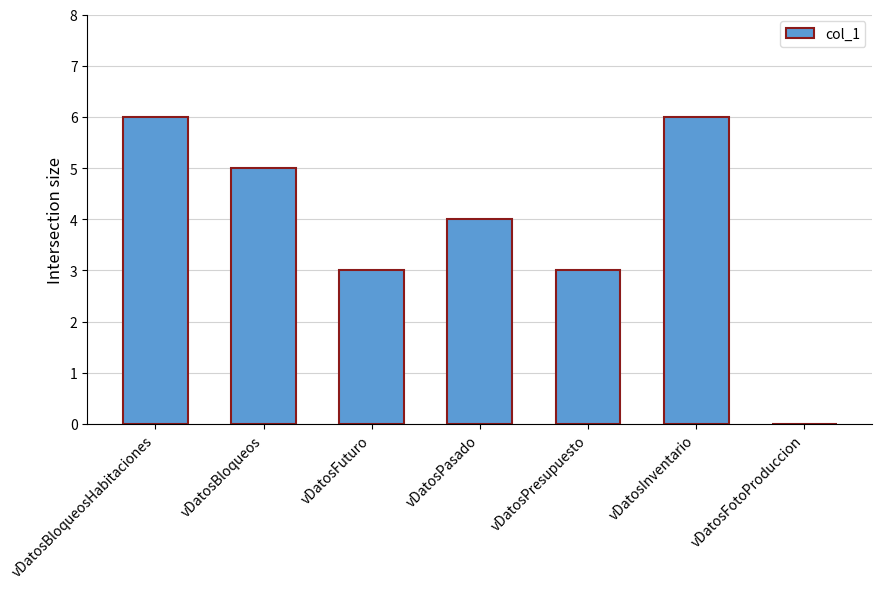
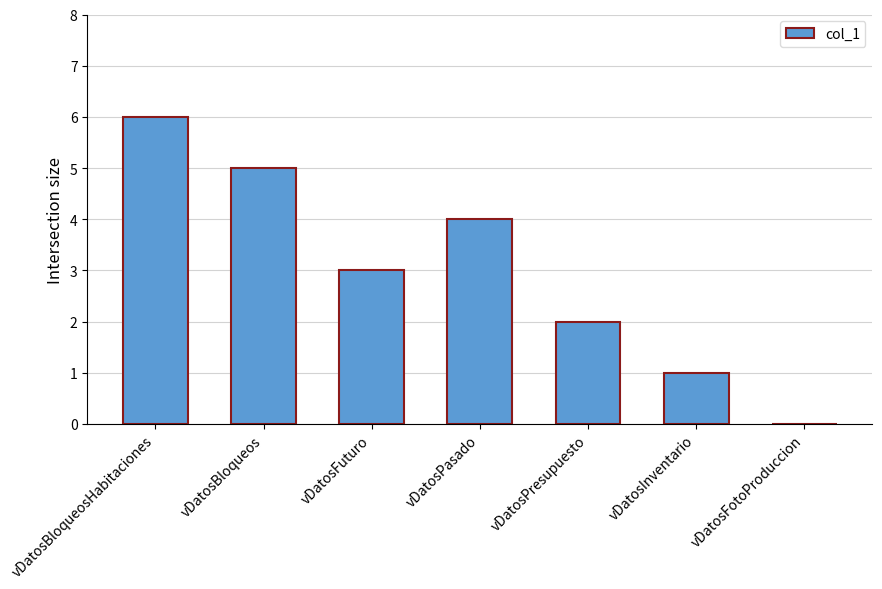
vDatosPresupuesto: 3 -> 2
vDatosInventario: 6 -> 1
